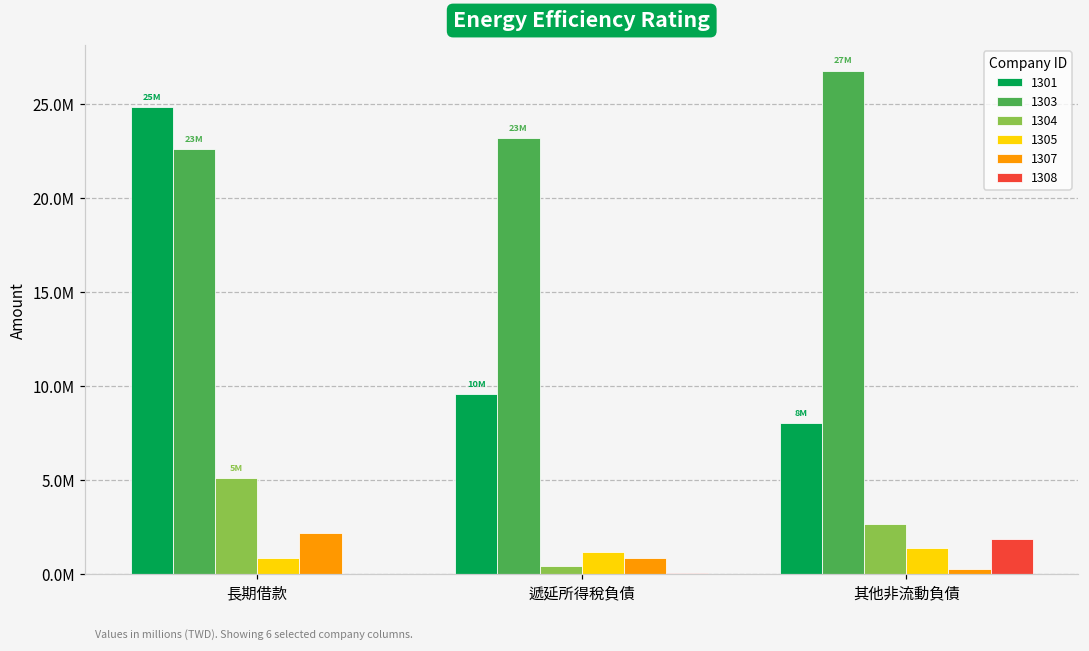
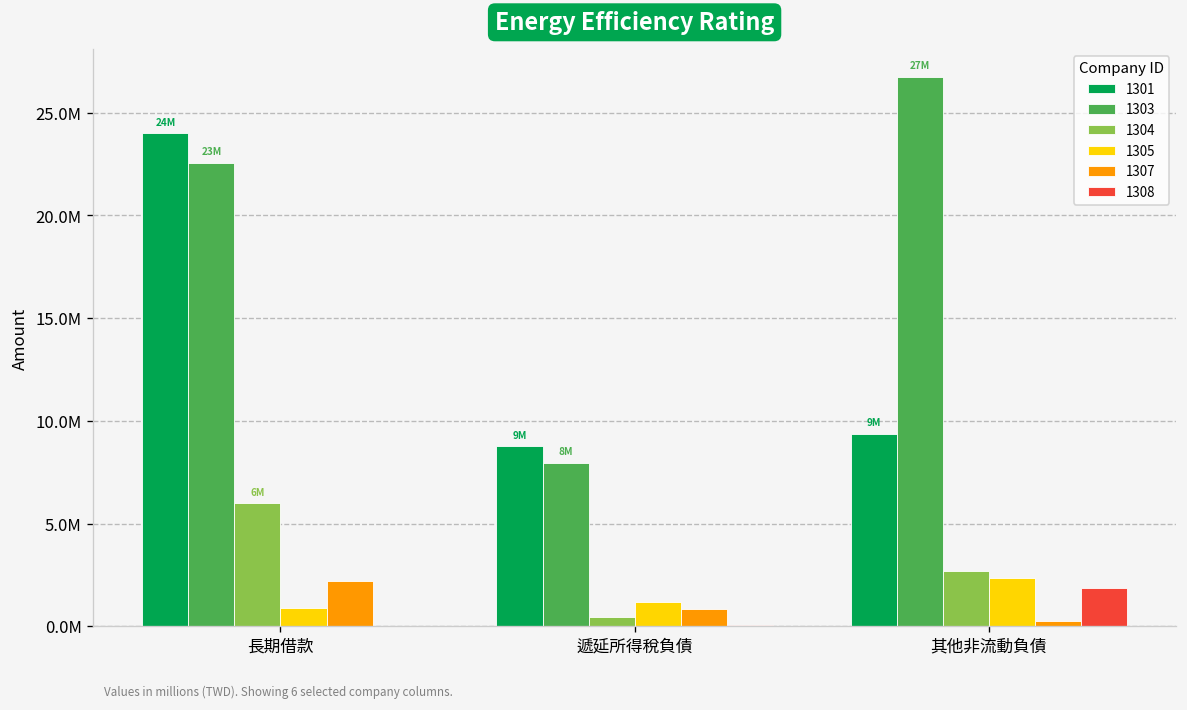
1301, 長期借款: 25M -> 24M
1304, 長期借款: 5M -> 6M
1301, 遞延所得稅負債: 10M -> 9M
1303, 遞延所得稅負債: 23M -> 8M
1301, 其他非流動負債: 8M -> 9M
1305, 其他非流動負債: 1400000 -> 2300000
